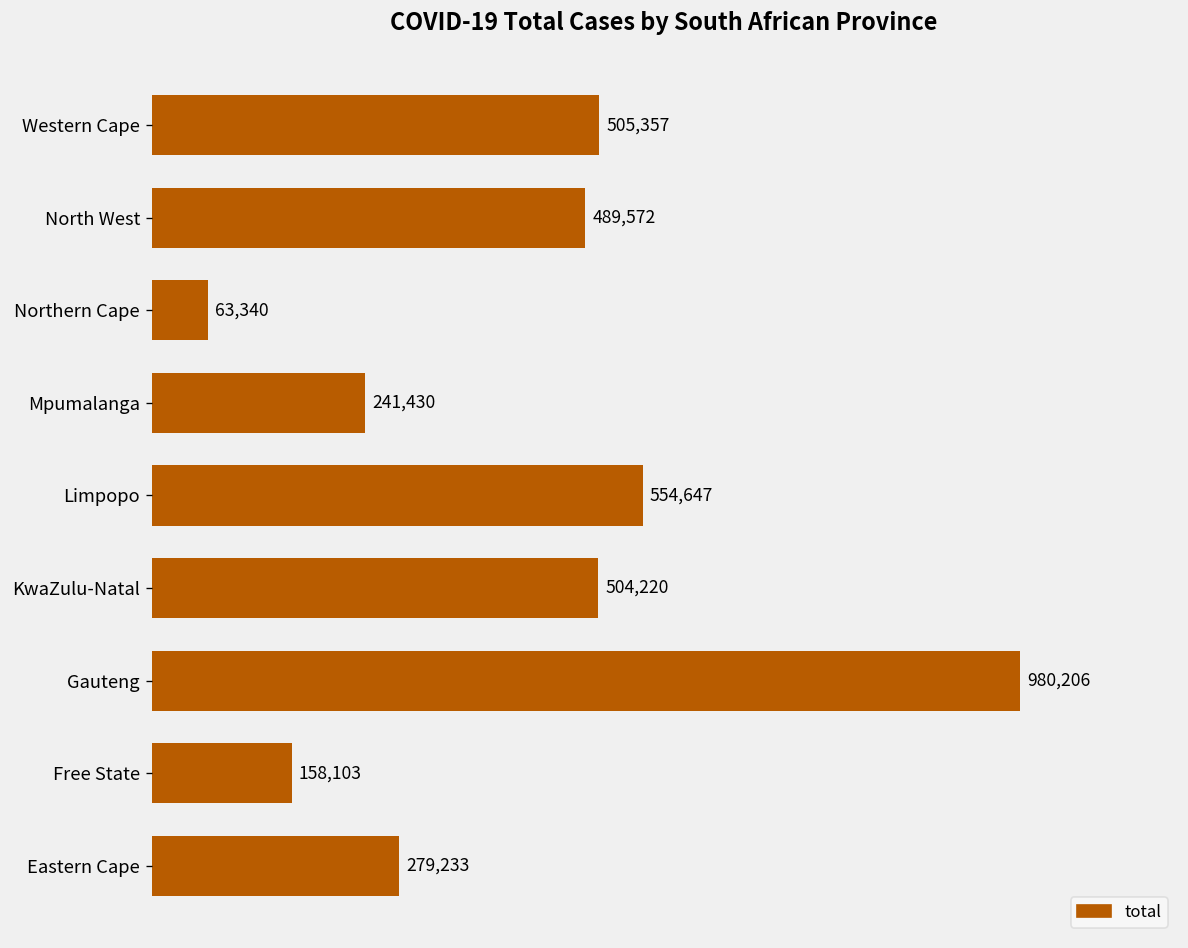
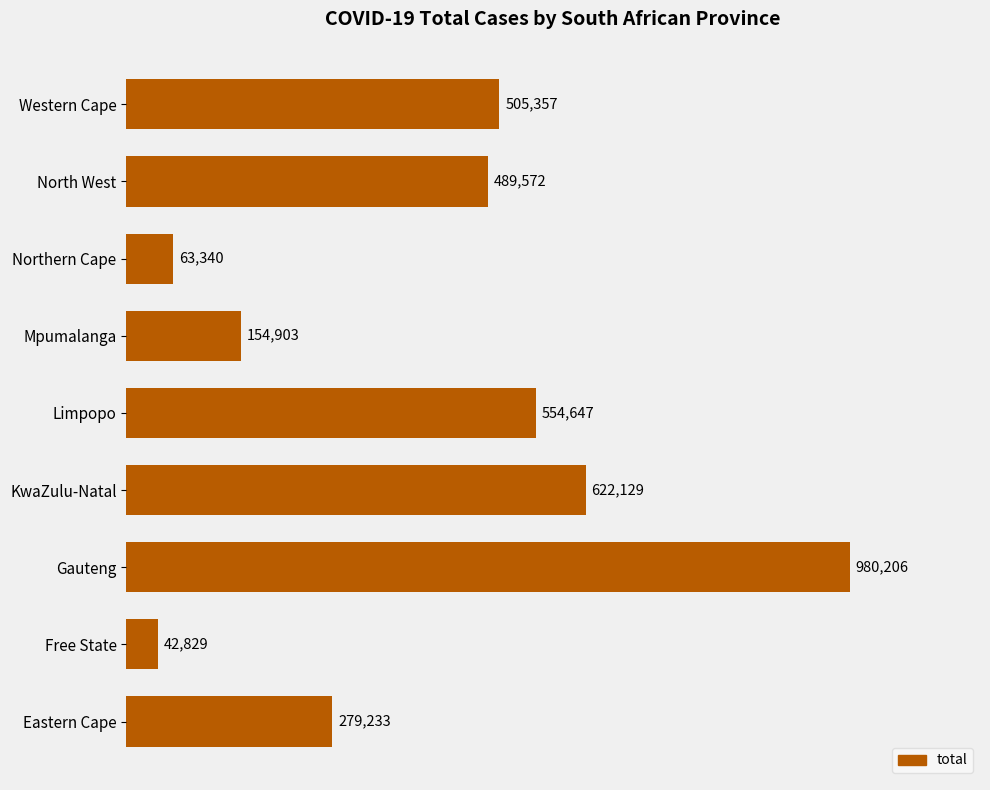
Mpumalanga: 241,430 -> 154,903
KwaZulu-Natal: 504,220 -> 622,129
Free State: 158,103 -> 42,829
